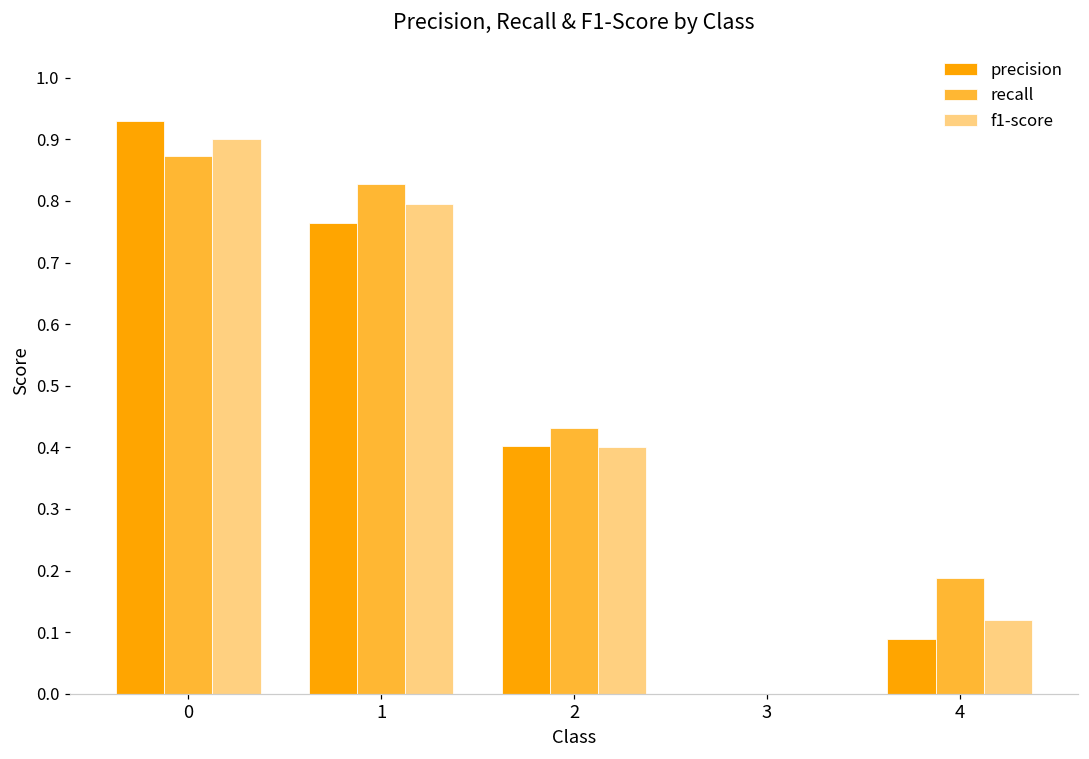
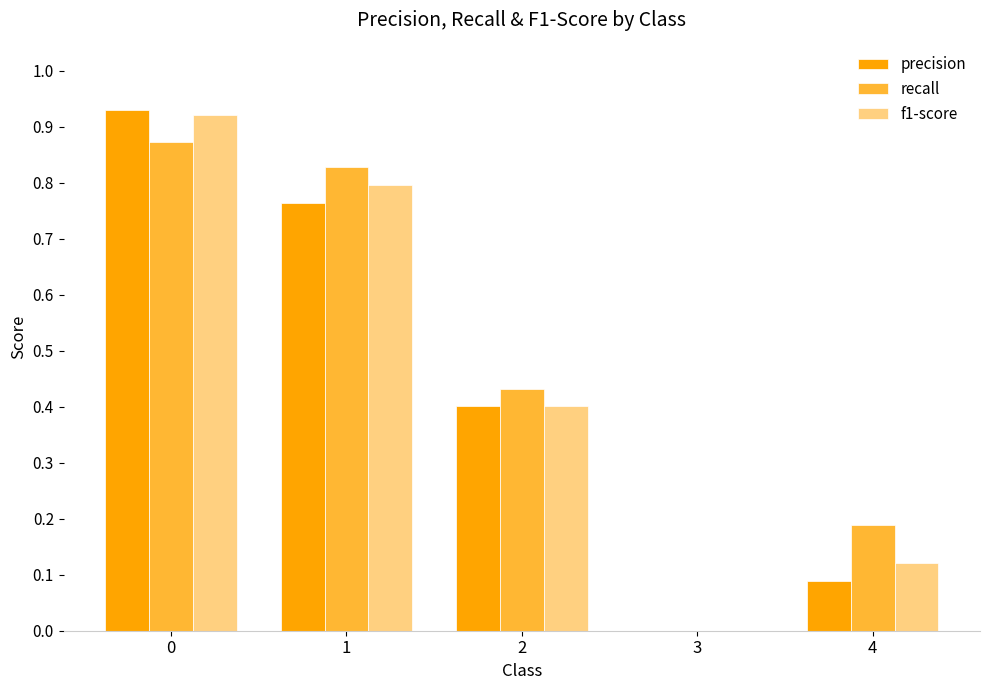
f1-score, 0: 0.90 -> 0.92
